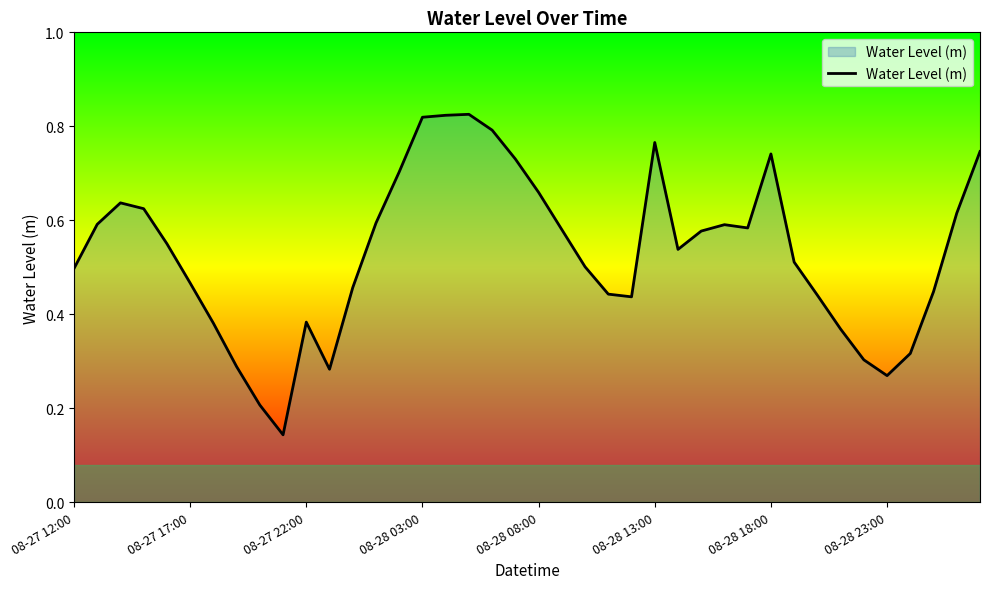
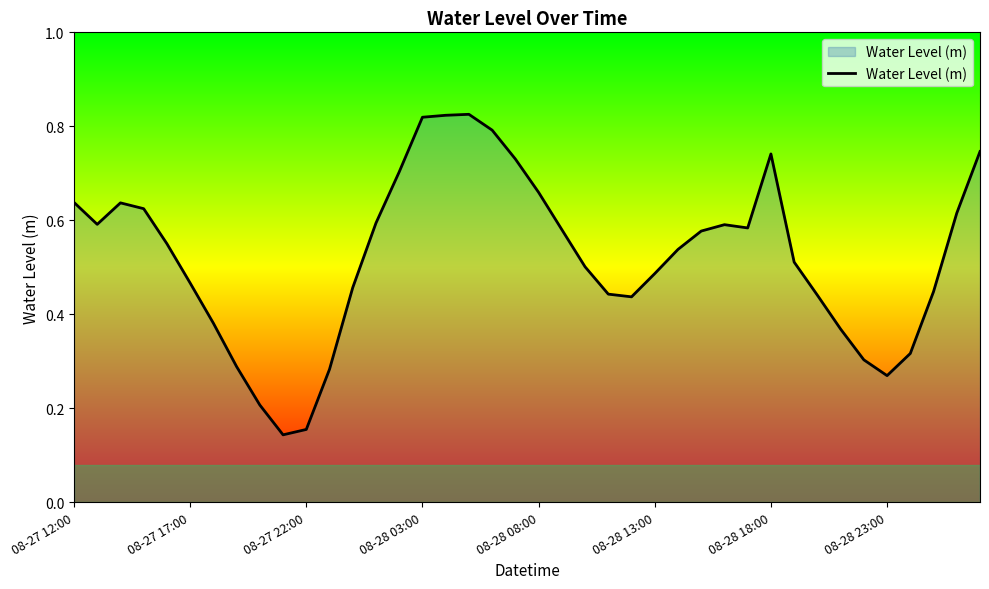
08-27 12:00: 0.50 -> 0.64
08-27 22:00: 0.38 -> 0.15
08-28 13:00: 0.77 -> 0.49
